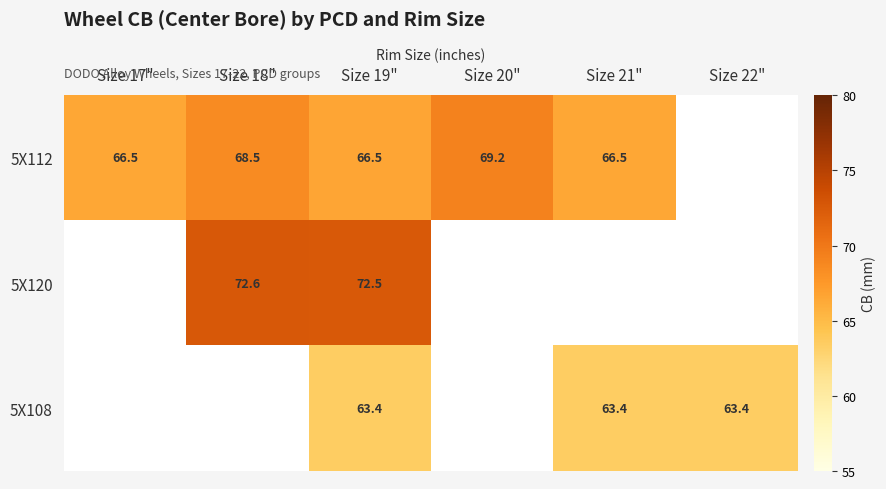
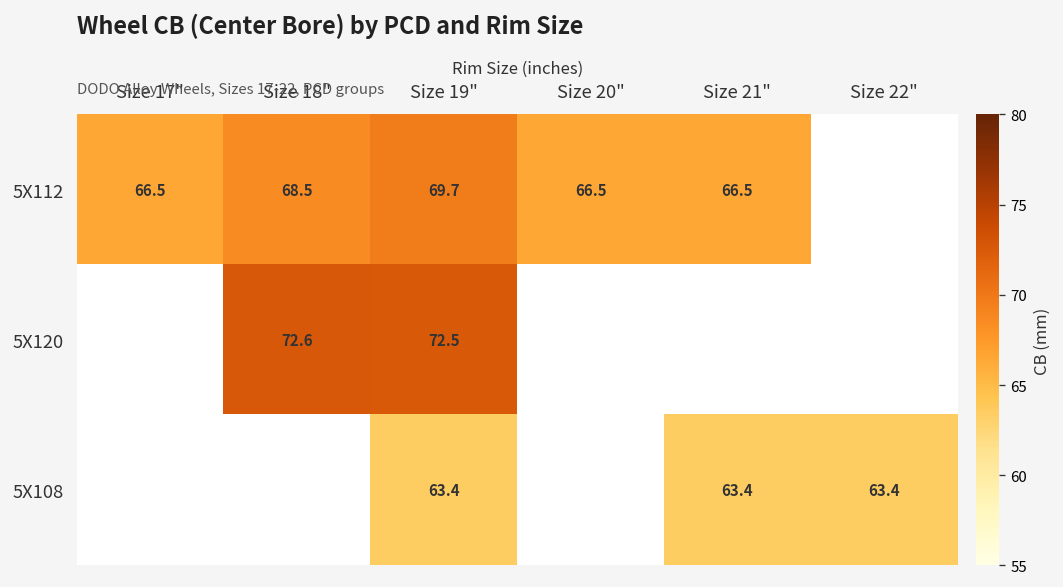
5X112, Size 19": 66.5 -> 69.7
5X112, Size 20": 69.2 -> 66.5
